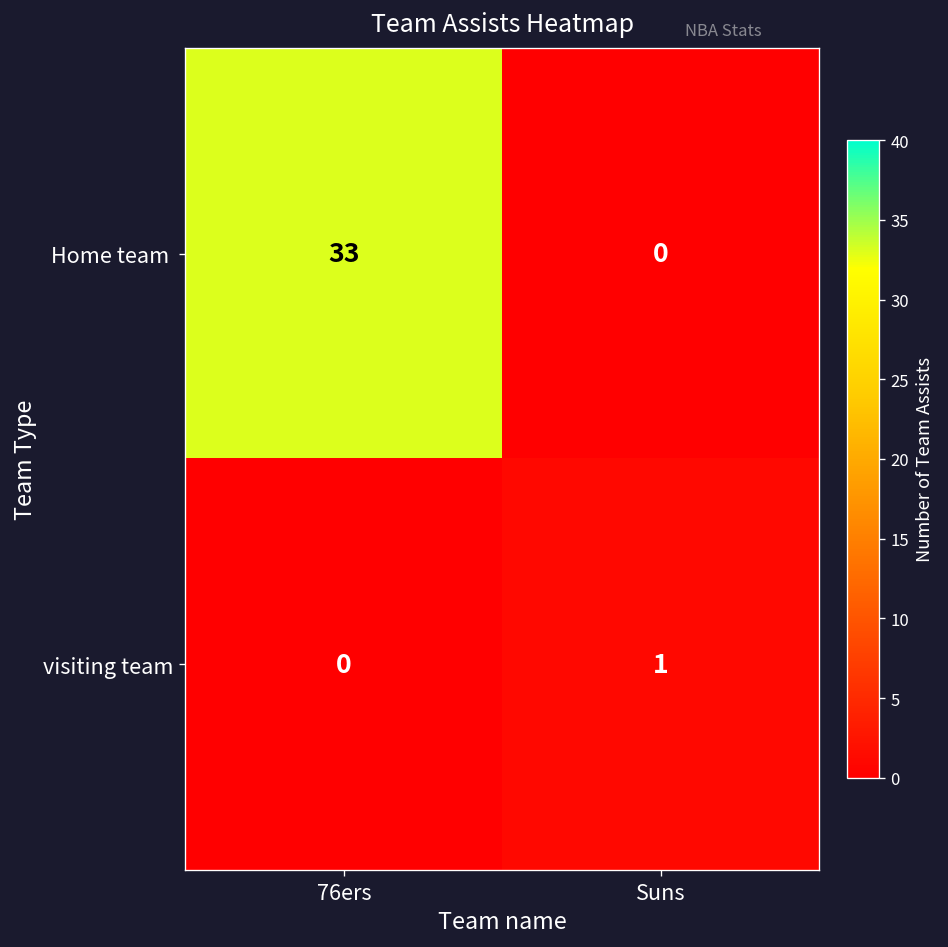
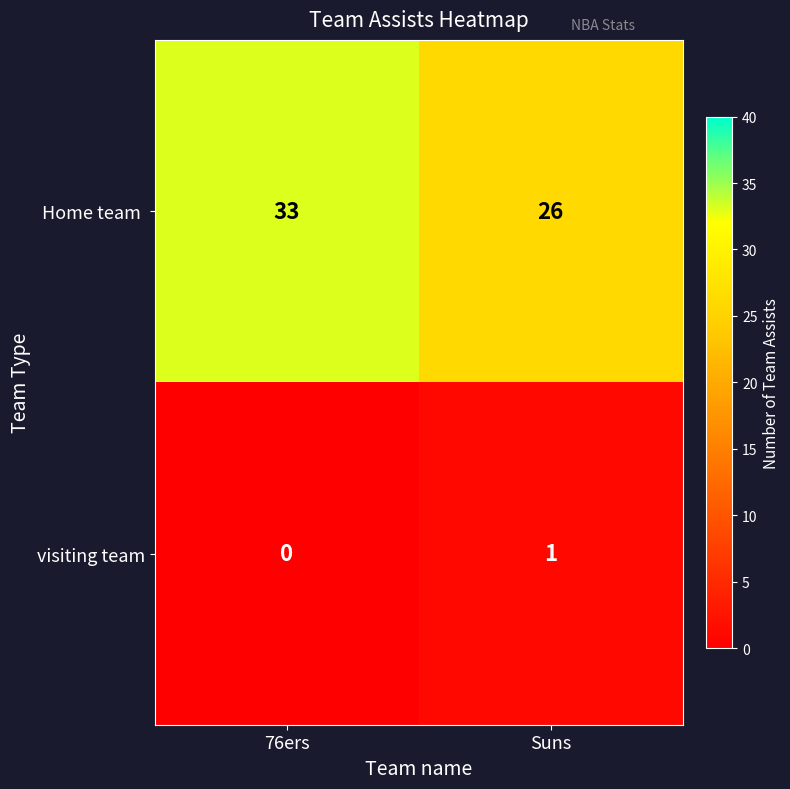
Home team, Suns: 0 -> 26
